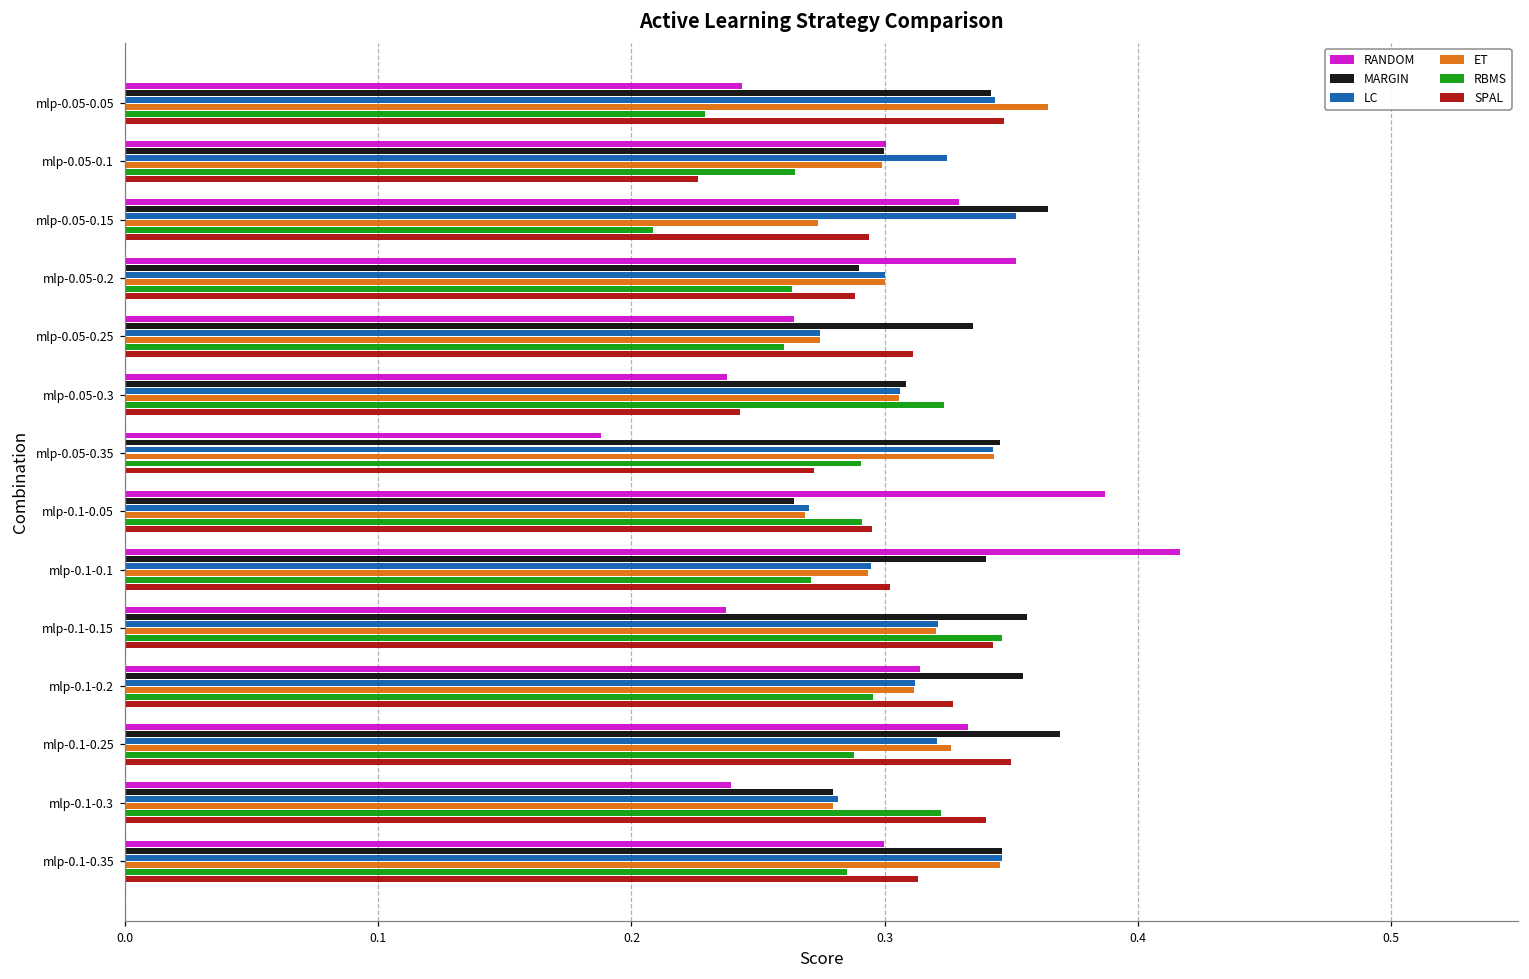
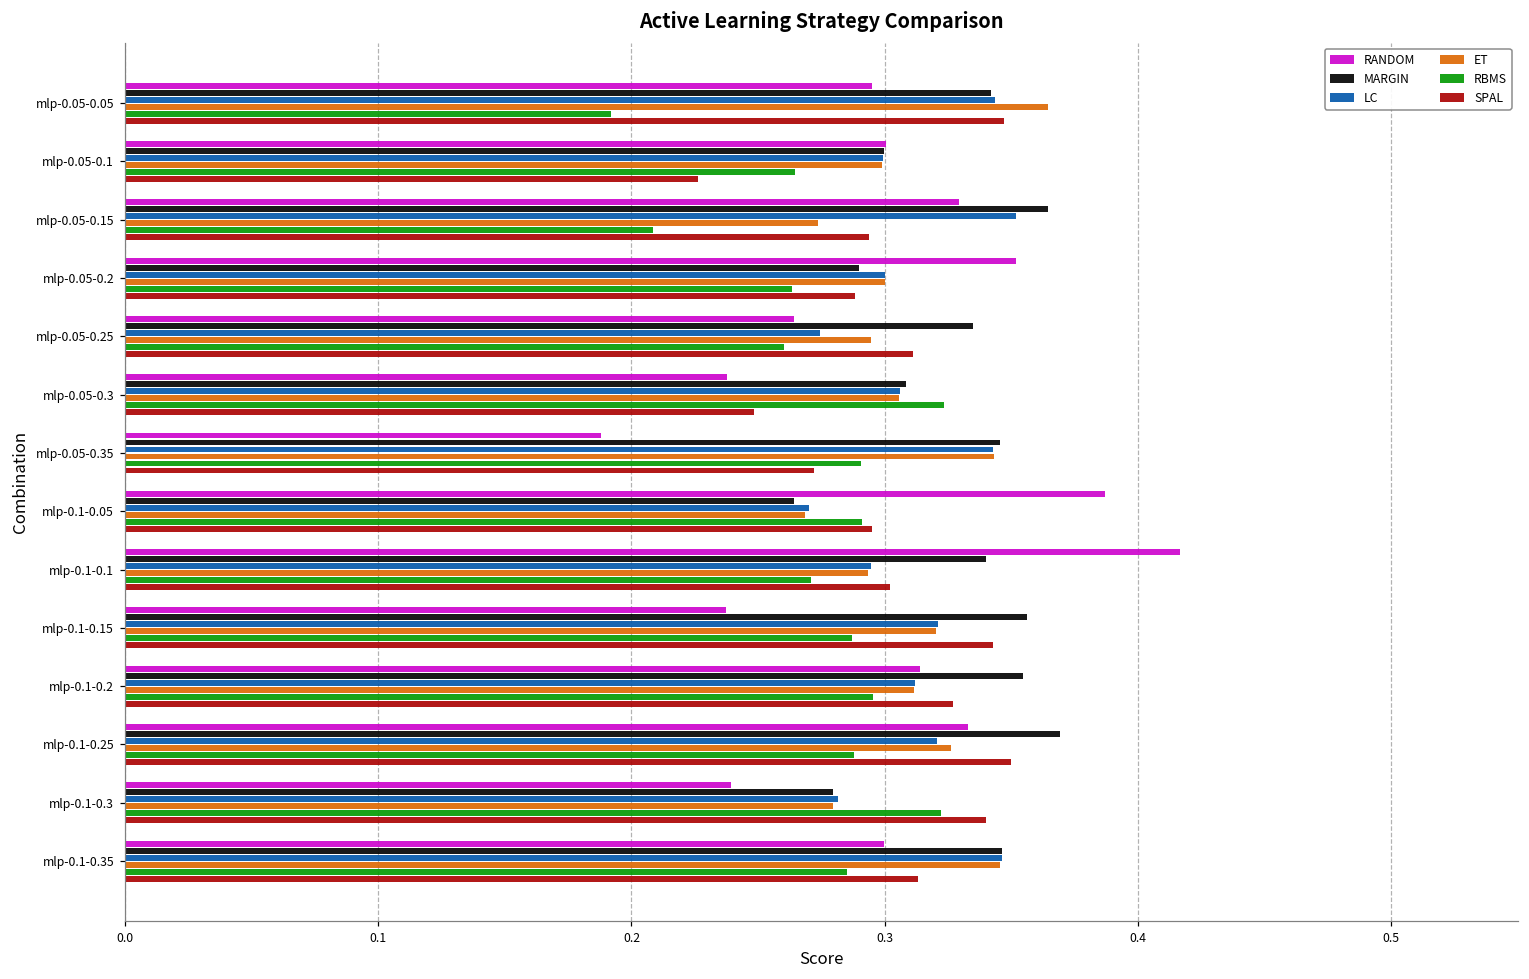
RANDOM, mlp-0.05-0.05: 0.244 -> 0.295
RBMS, mlp-0.05-0.05: 0.229 -> 0.192
LC, mlp-0.05-0.1: 0.325 -> 0.299
ET, mlp-0.05-0.25: 0.274 -> 0.295
SPAL, mlp-0.05-0.3: 0.243 -> 0.248
RBMS, mlp-0.1-0.15: 0.346 -> 0.287
